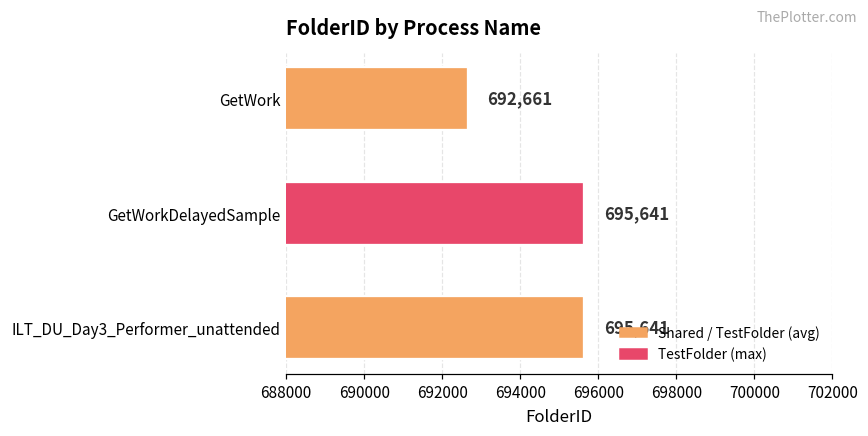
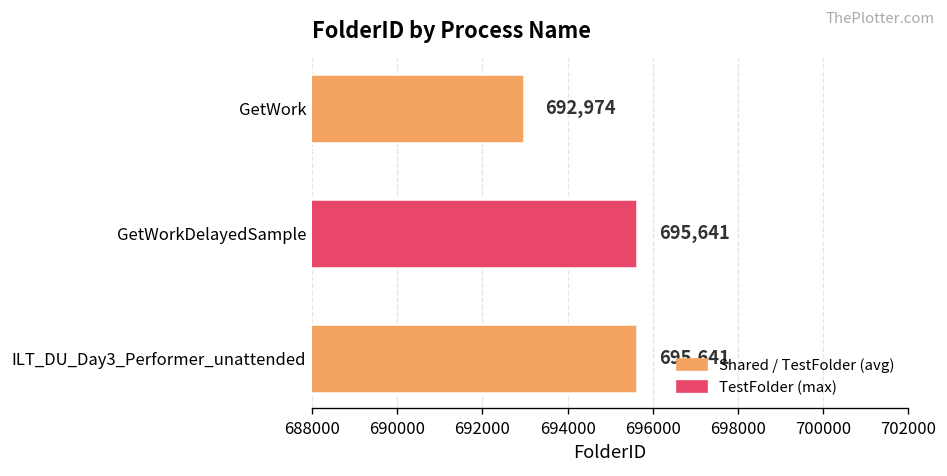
GetWork: 692,661 -> 692,974
